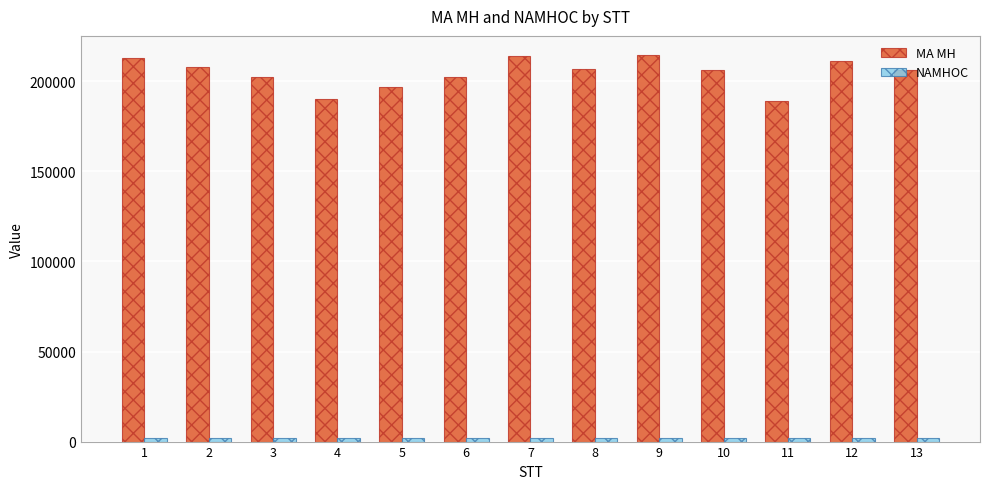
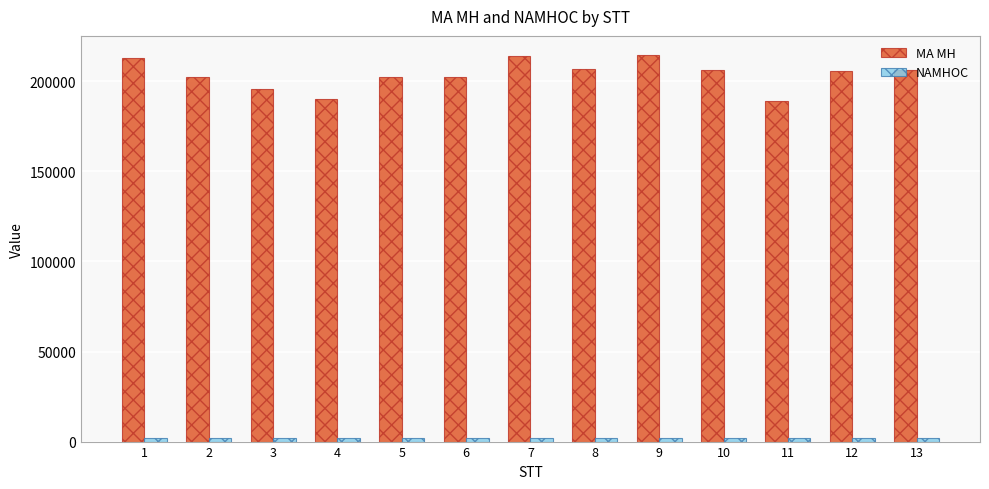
MA MH, 2: 208000 -> 202000
MA MH, 3: 202000 -> 196000
MA MH, 5: 197000 -> 202000
MA MH, 12: 211000 -> 206000
